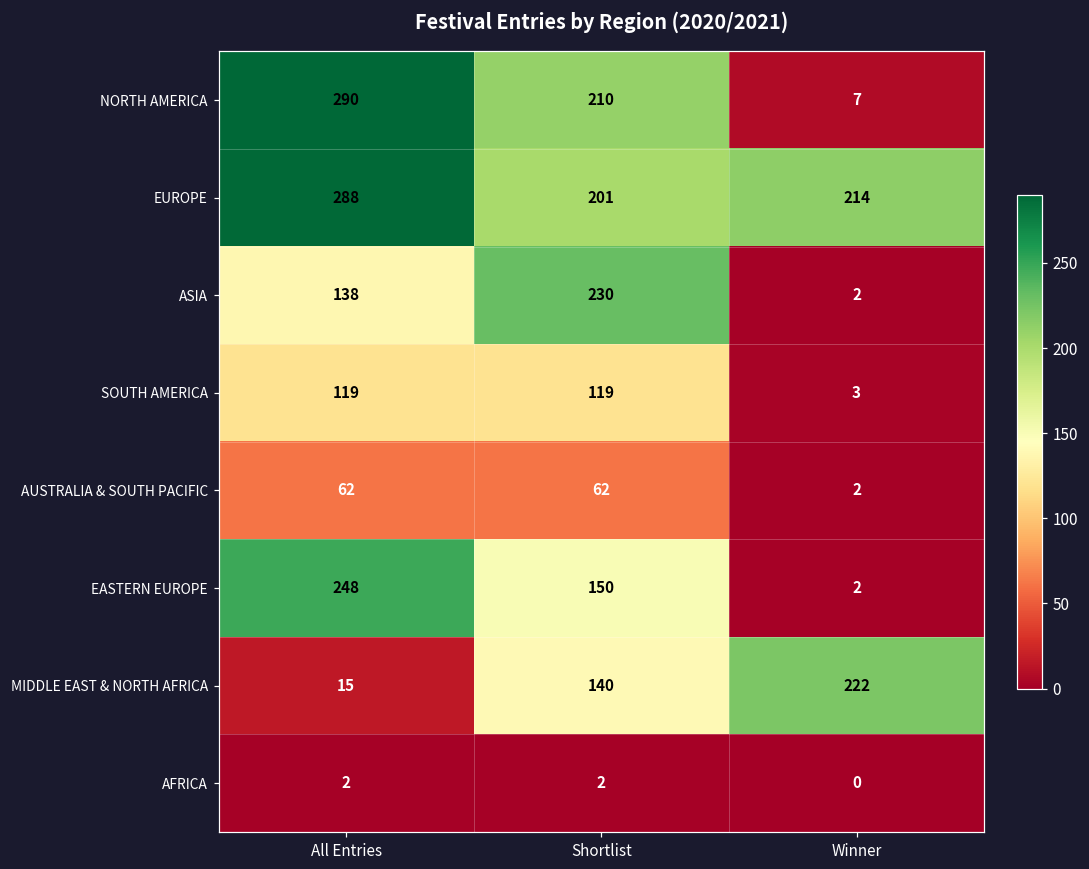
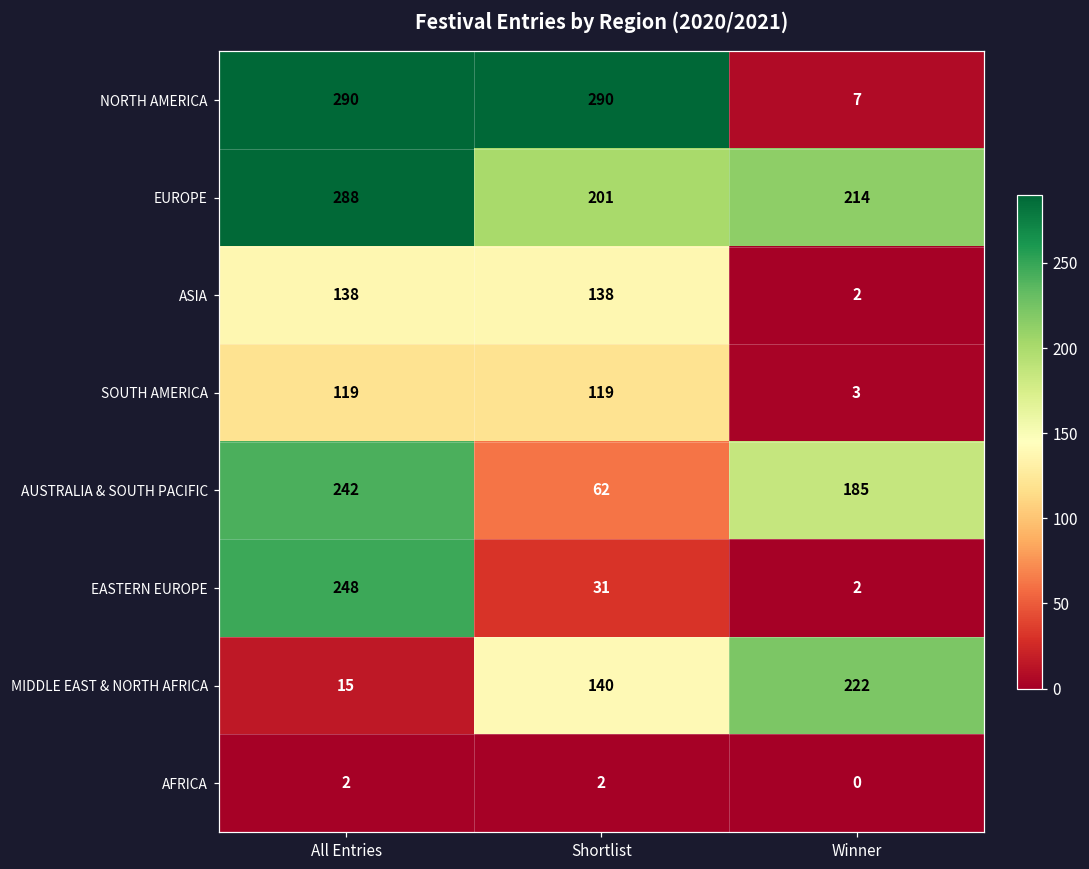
NORTH AMERICA, Shortlist: 210 -> 290
ASIA, Shortlist: 230 -> 138
AUSTRALIA & SOUTH PACIFIC, All Entries: 62 -> 242
AUSTRALIA & SOUTH PACIFIC, Winner: 2 -> 185
EASTERN EUROPE, Shortlist: 150 -> 31
